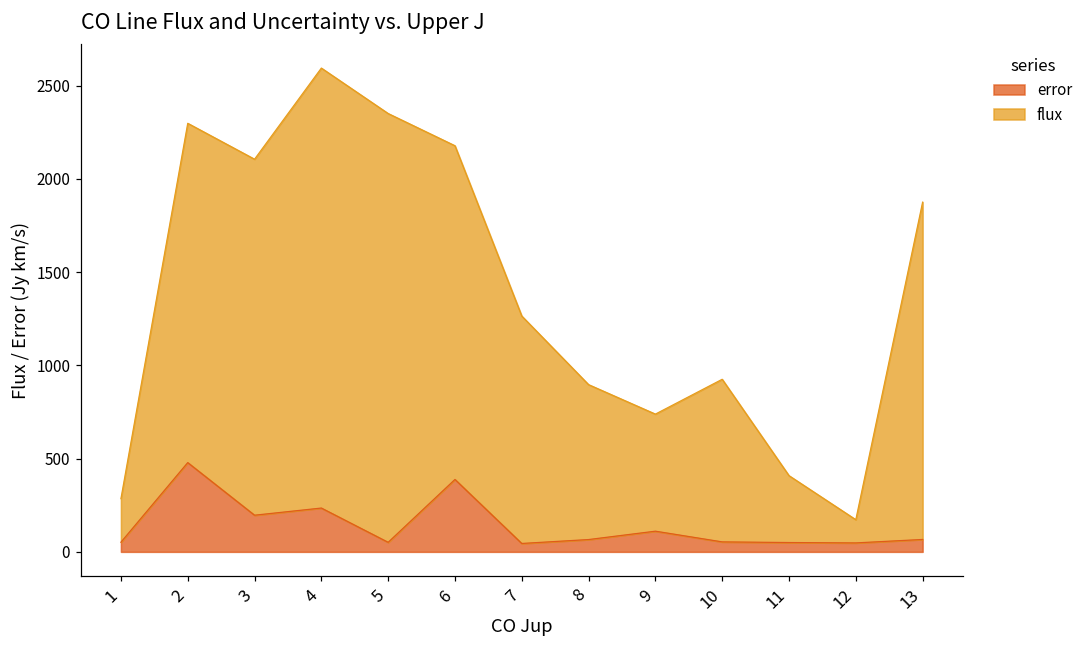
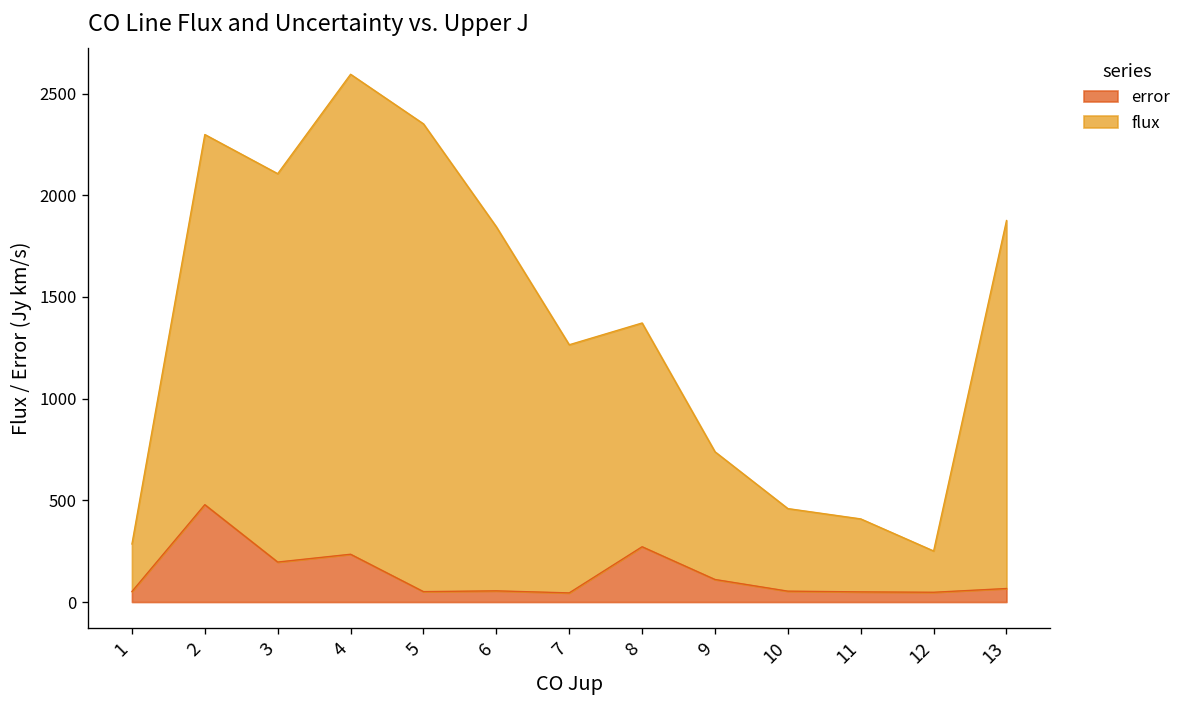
error, 6: 390 -> 60
error, 8: 70 -> 270
flux, 8: 830 -> 1100
flux, 10: 870 -> 410
flux, 12: 120 -> 200
